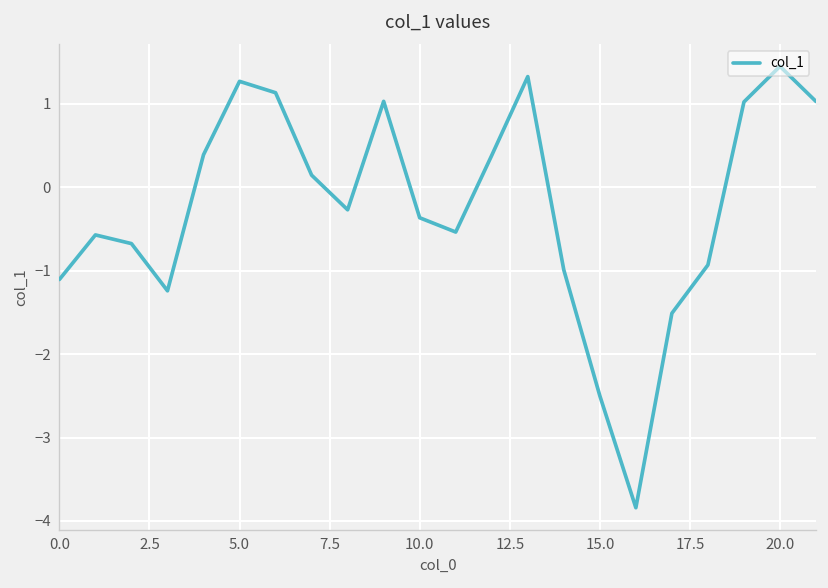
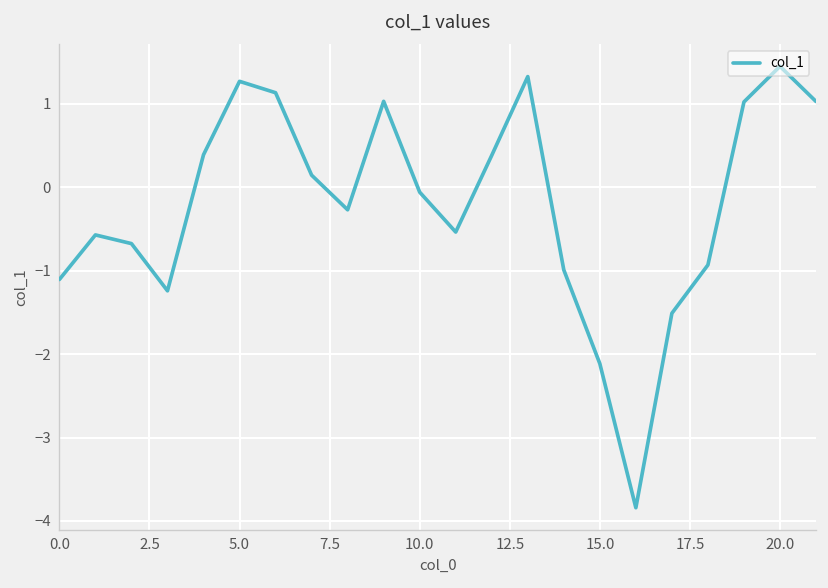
10.0: -0.4 -> -0.1
15.0: -2.5 -> -2.1
